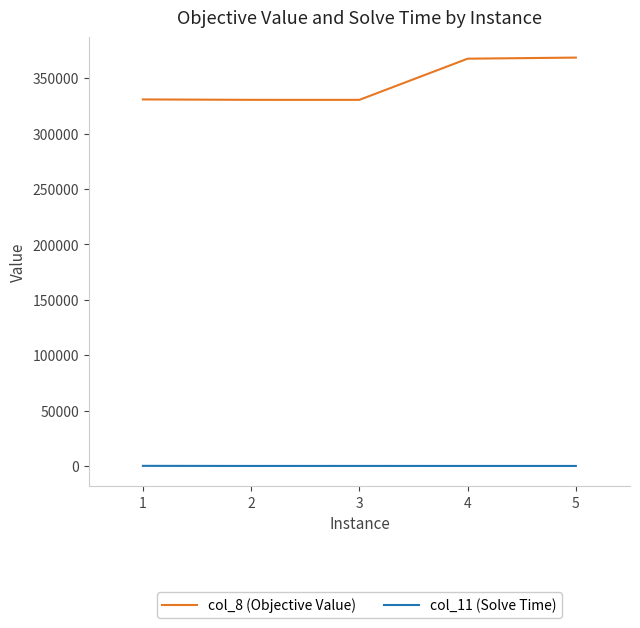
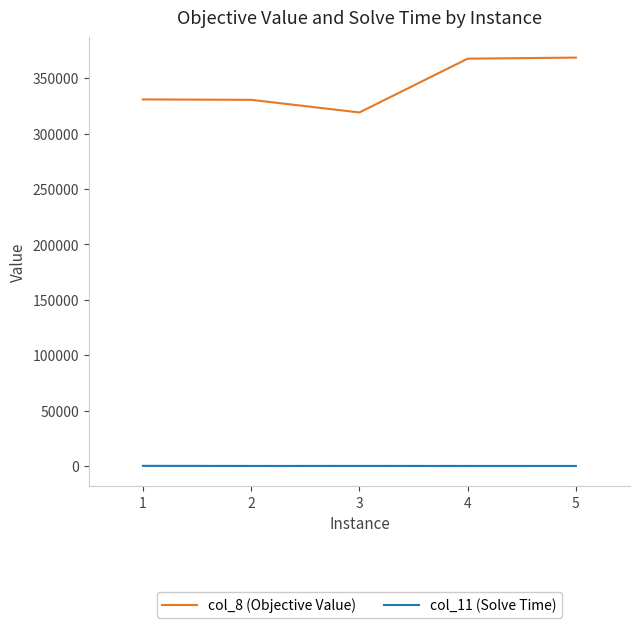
col_8 (Objective Value), 3: 330000 -> 319000
